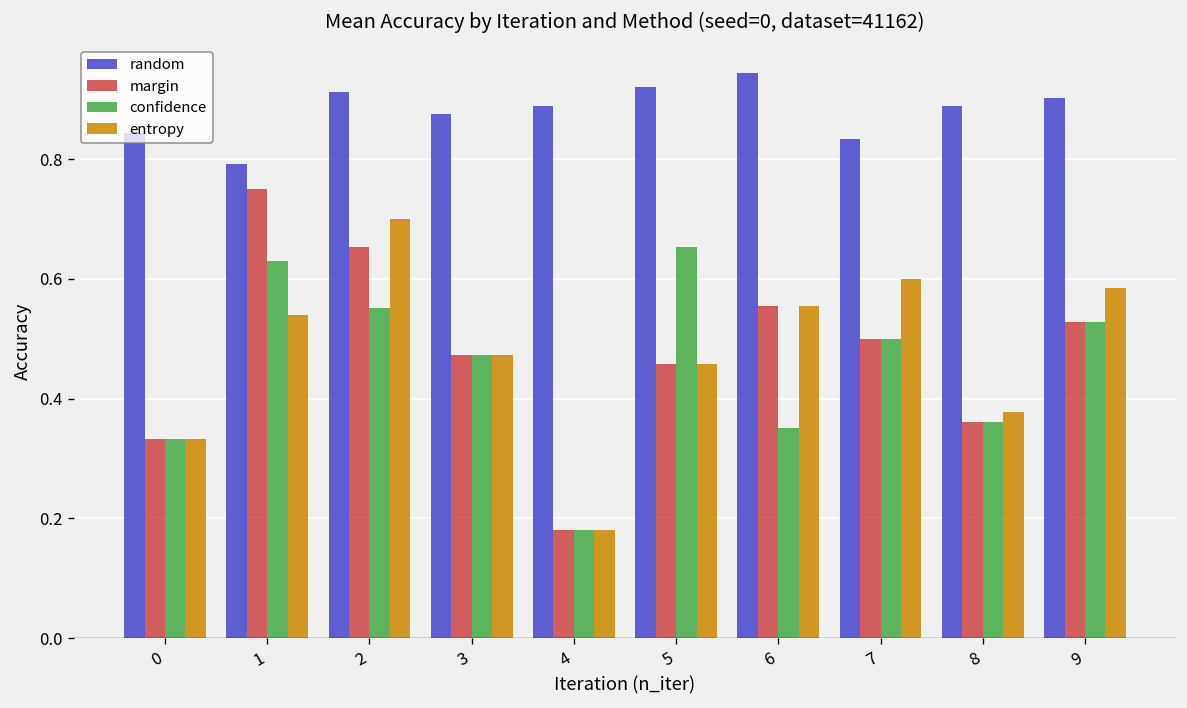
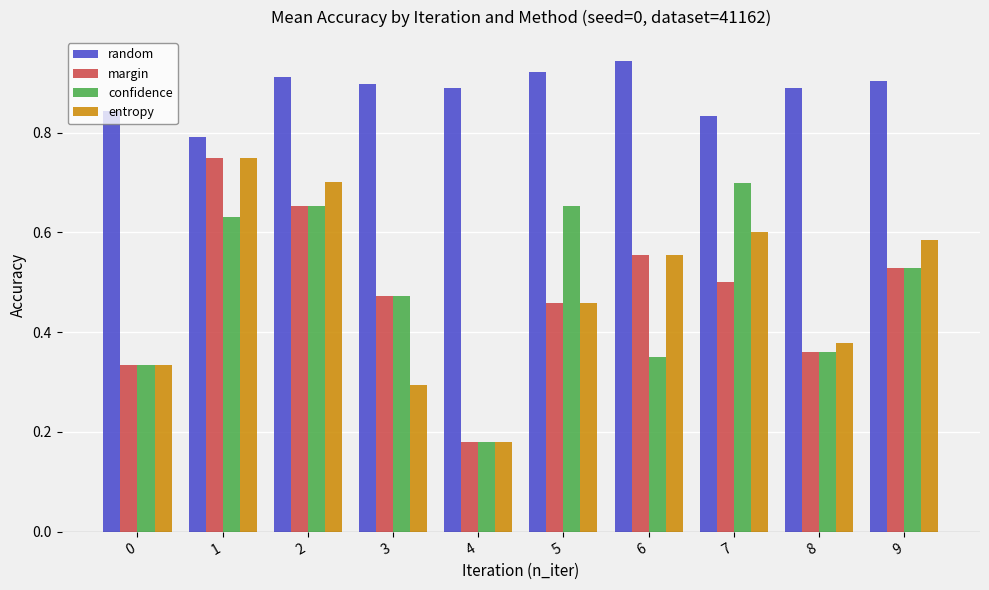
entropy, 1: 0.54 -> 0.75
confidence, 2: 0.55 -> 0.65
random, 3: 0.88 -> 0.90
entropy, 3: 0.47 -> 0.29
confidence, 7: 0.5 -> 0.7
